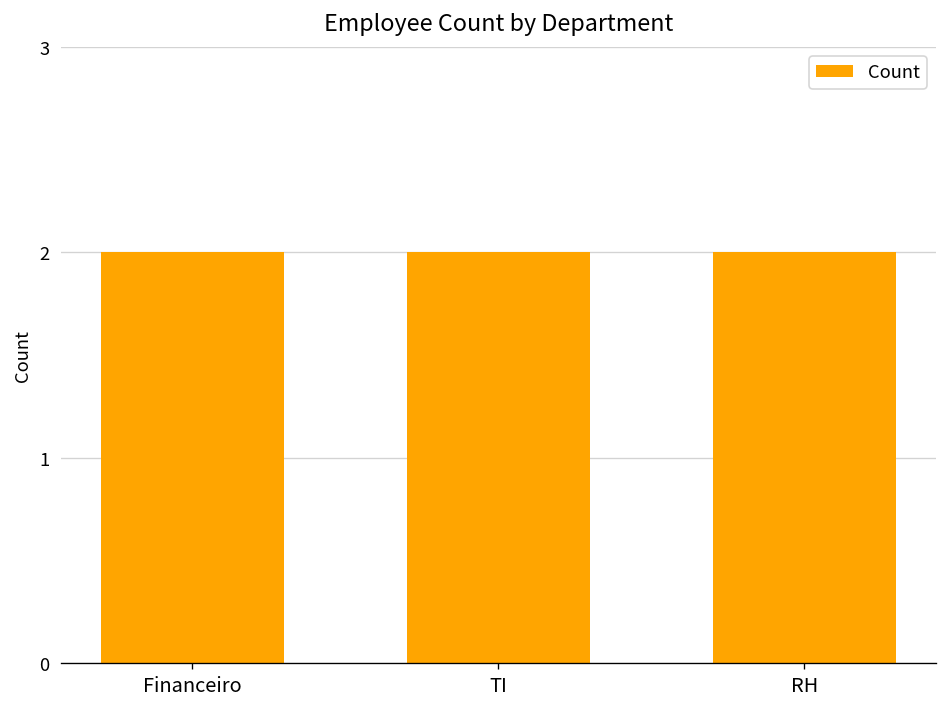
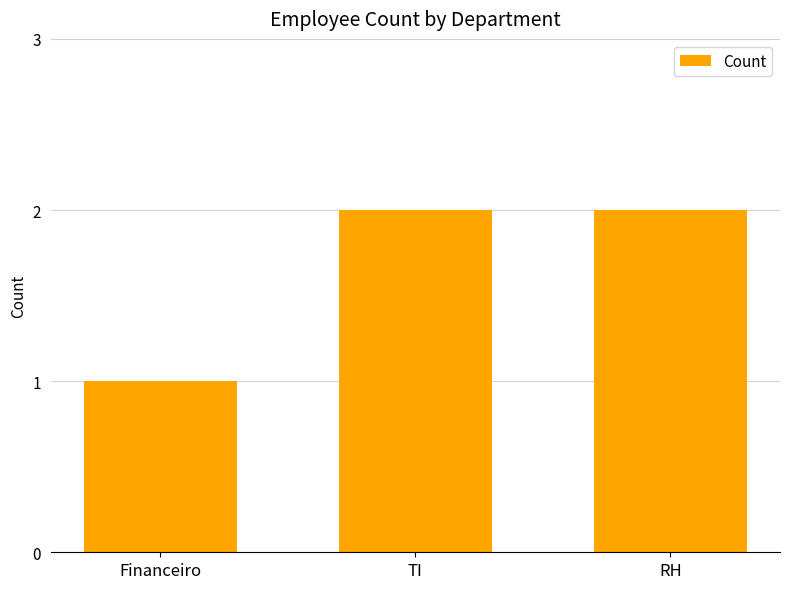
Financeiro: 2 -> 1
